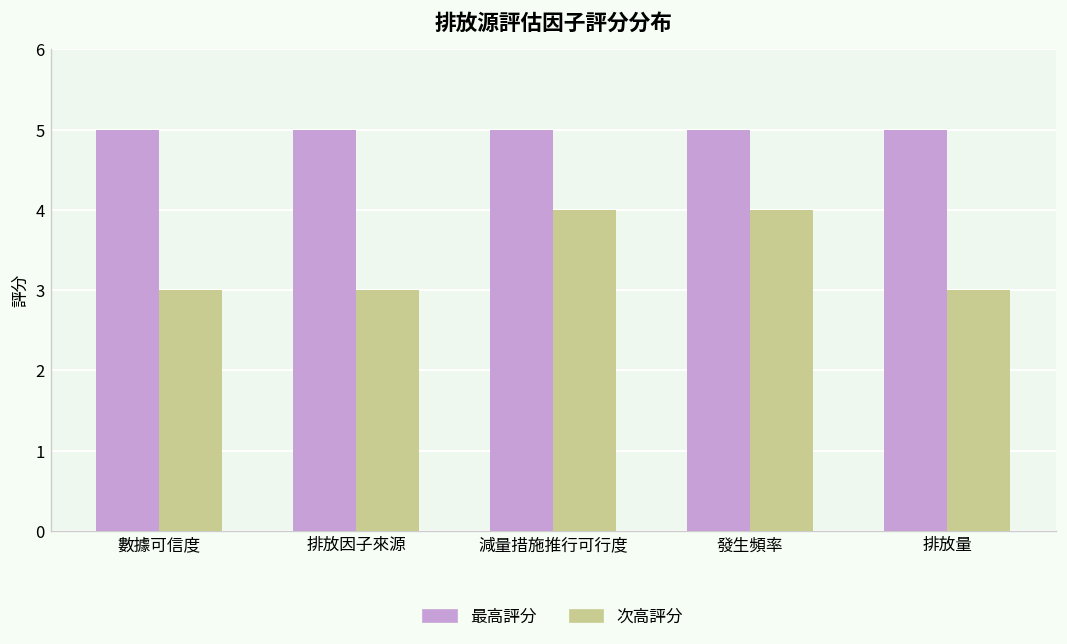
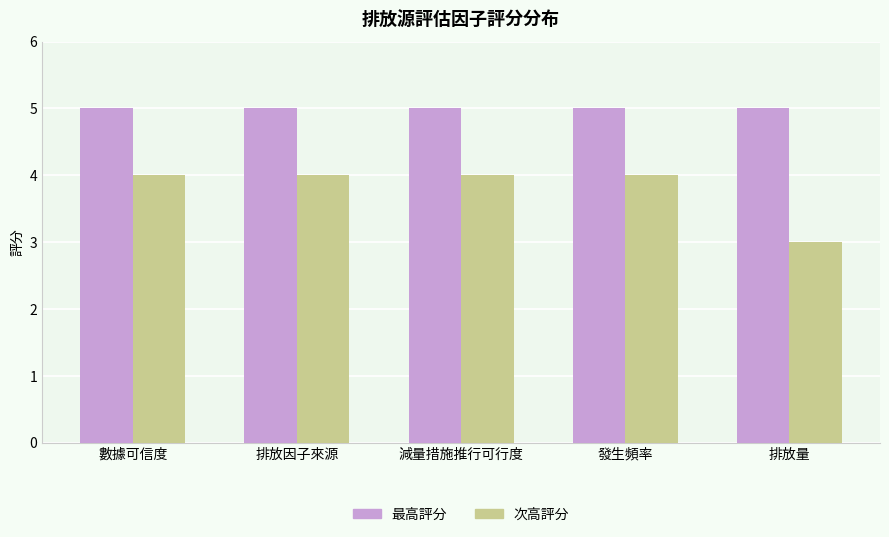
次高評分, 數據可信度: 3 -> 4
次高評分, 排放因子來源: 3 -> 4
